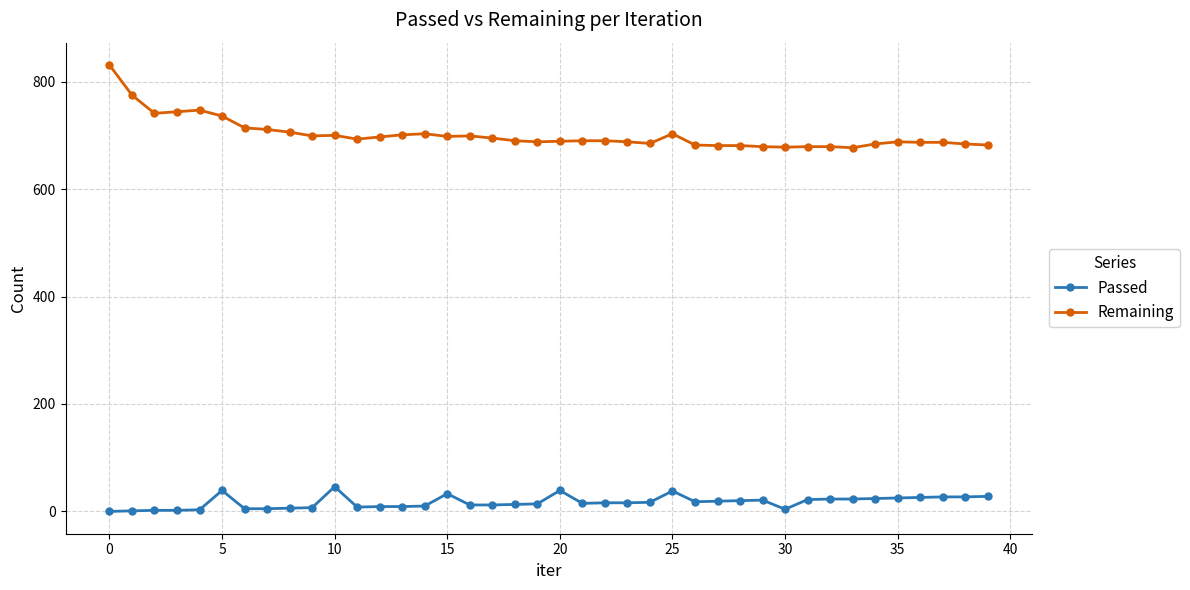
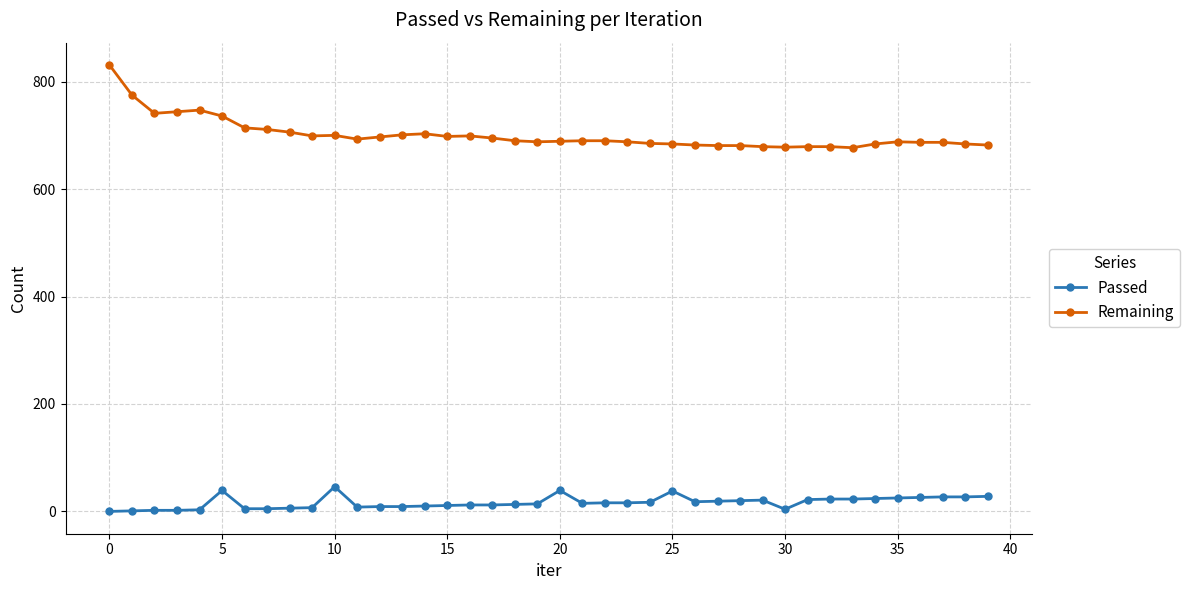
Passed, 15: 30 -> 10
Remaining, 25: 700 -> 680
